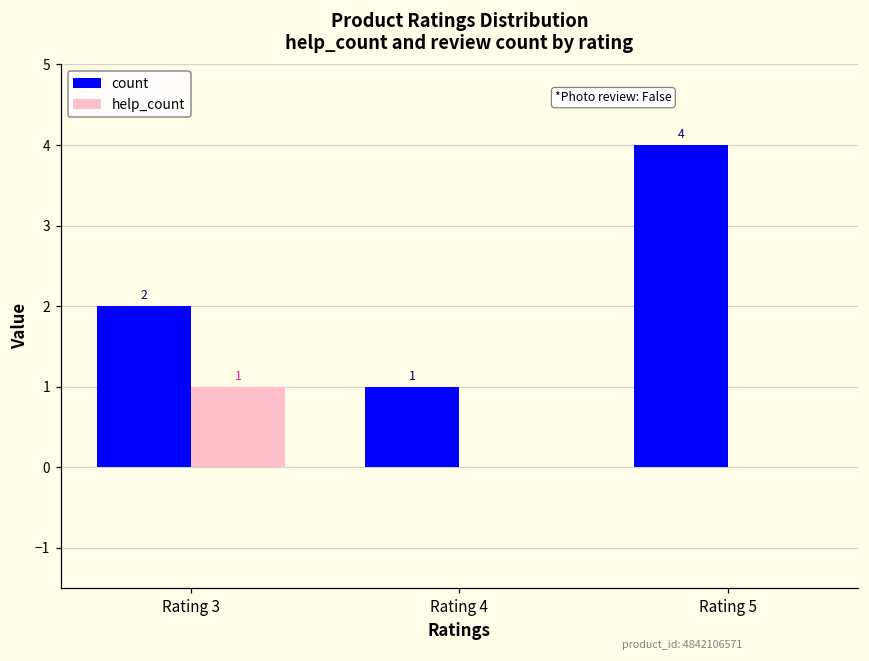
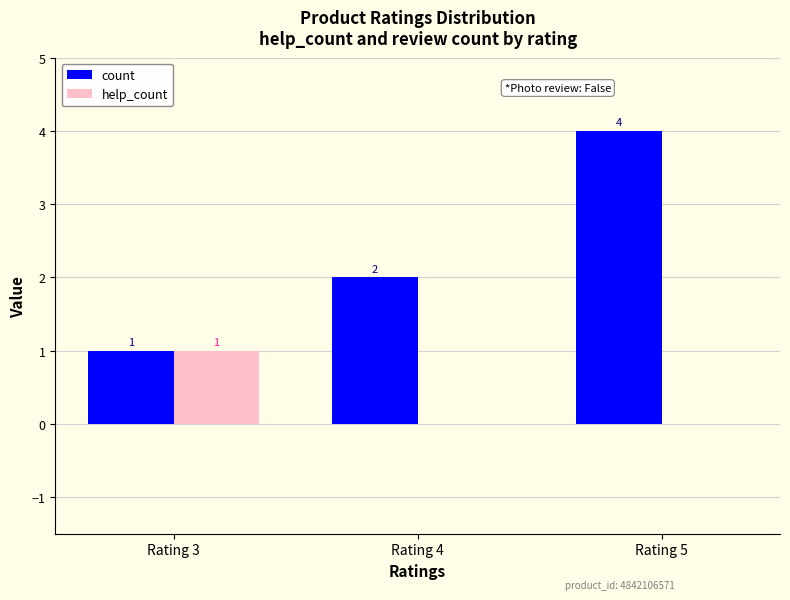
count, Rating 3: 2 -> 1
count, Rating 4: 1 -> 2
